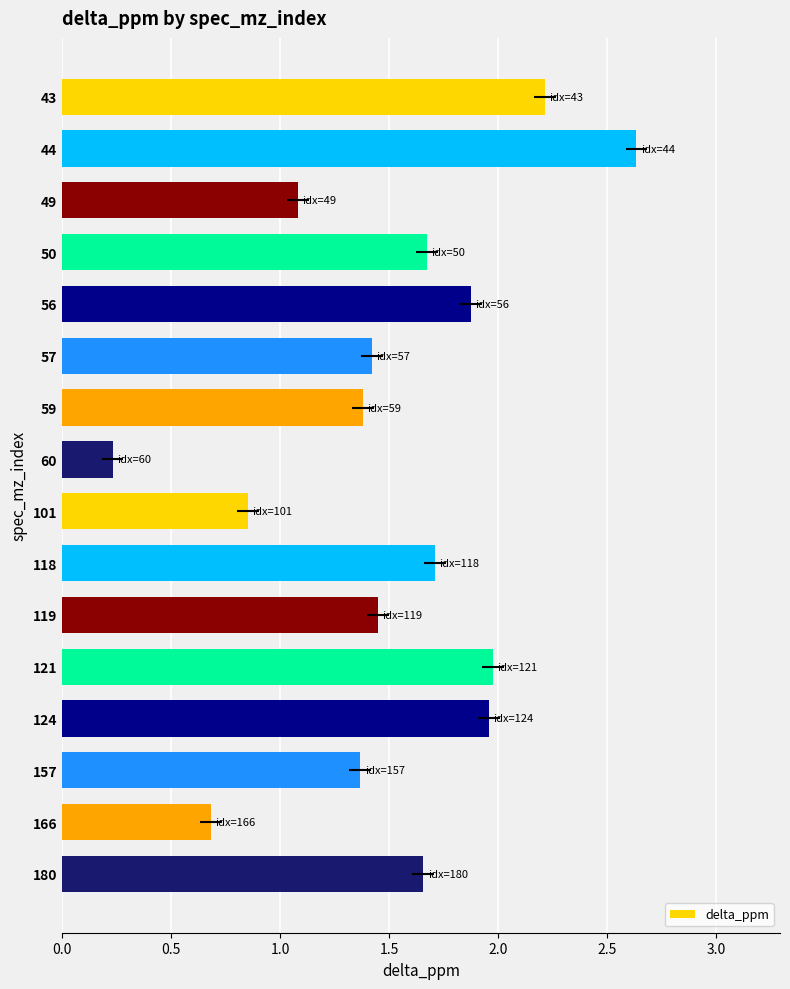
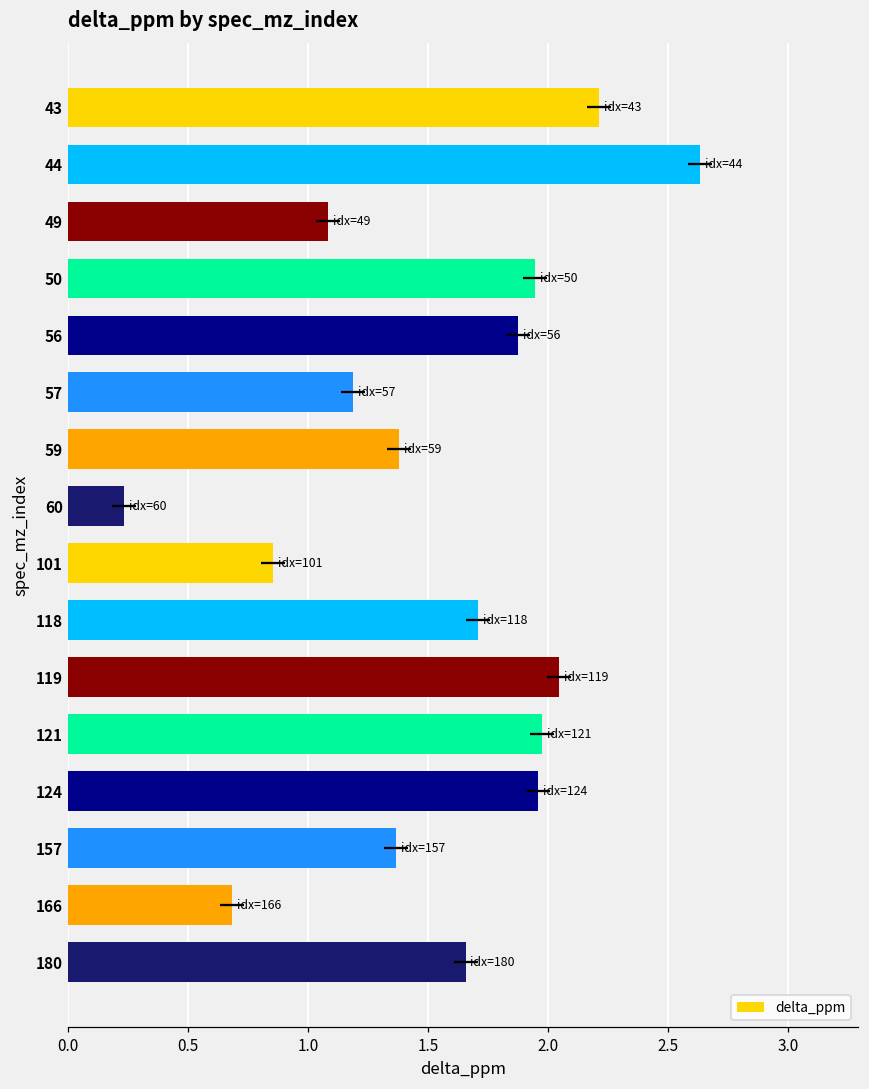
50: 1.67 -> 1.95
57: 1.42 -> 1.19
119: 1.45 -> 2.05
